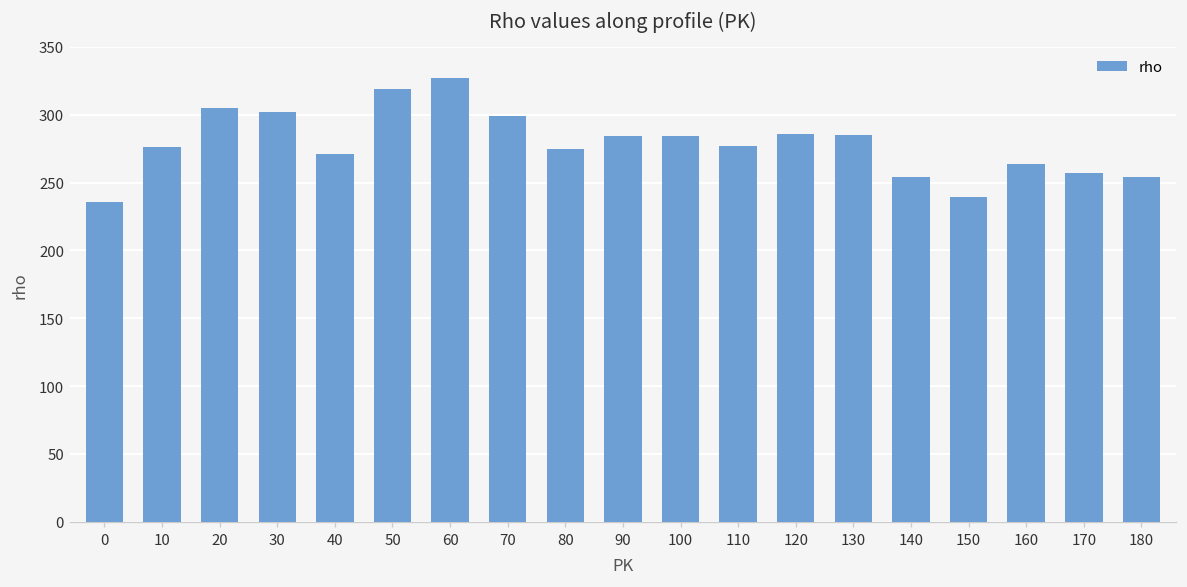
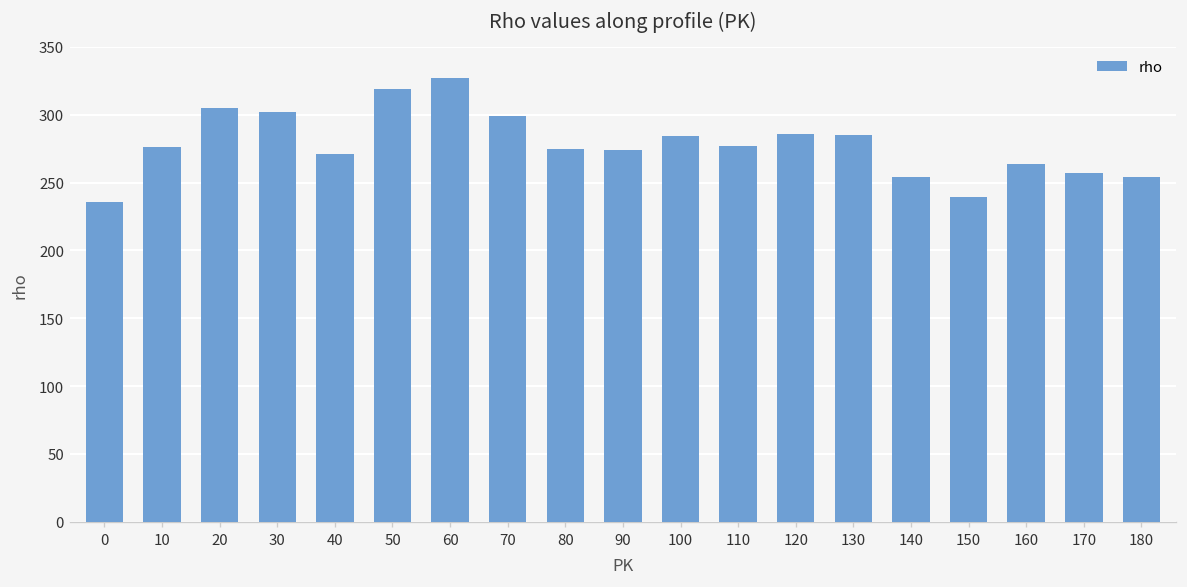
90: 284 -> 274
